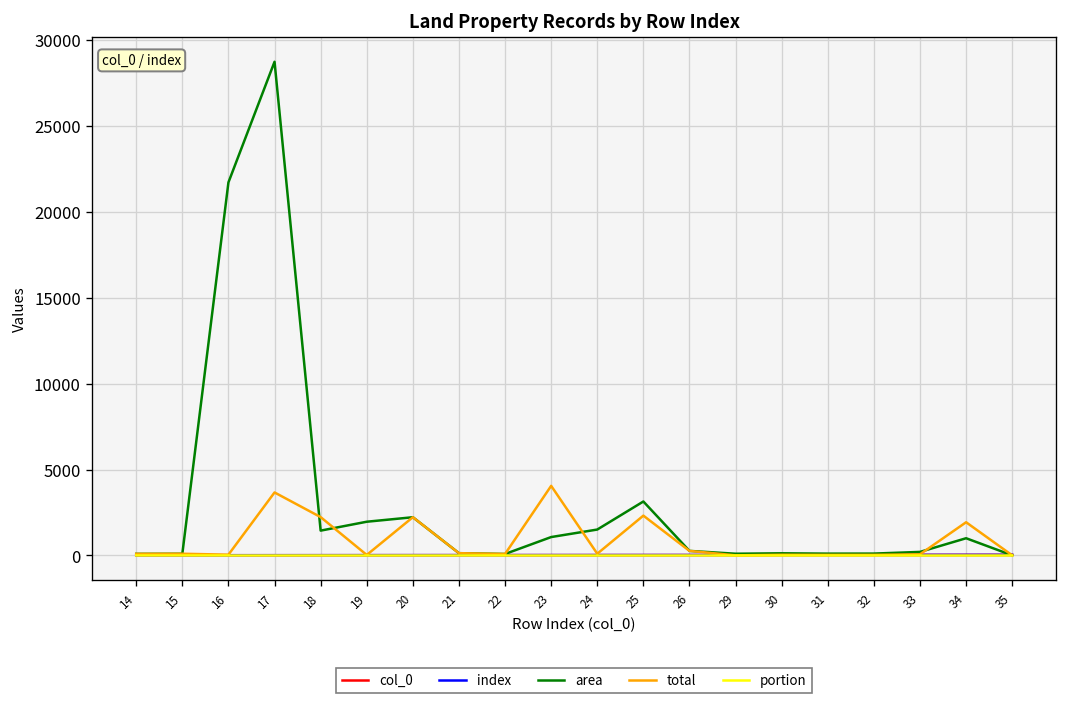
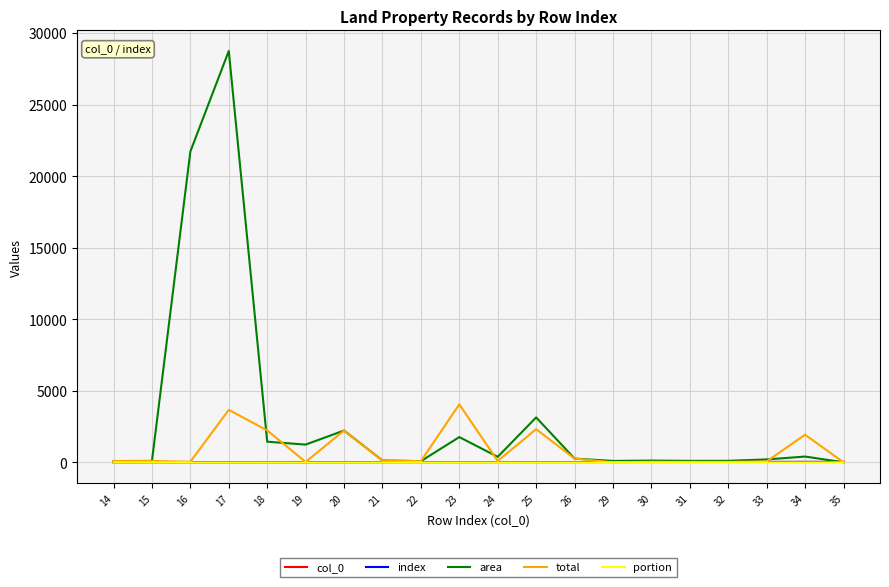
area, 19: 2000 -> 1200
area, 23: 1100 -> 1800
area, 24: 1500 -> 400
area, 34: 1000 -> 400
